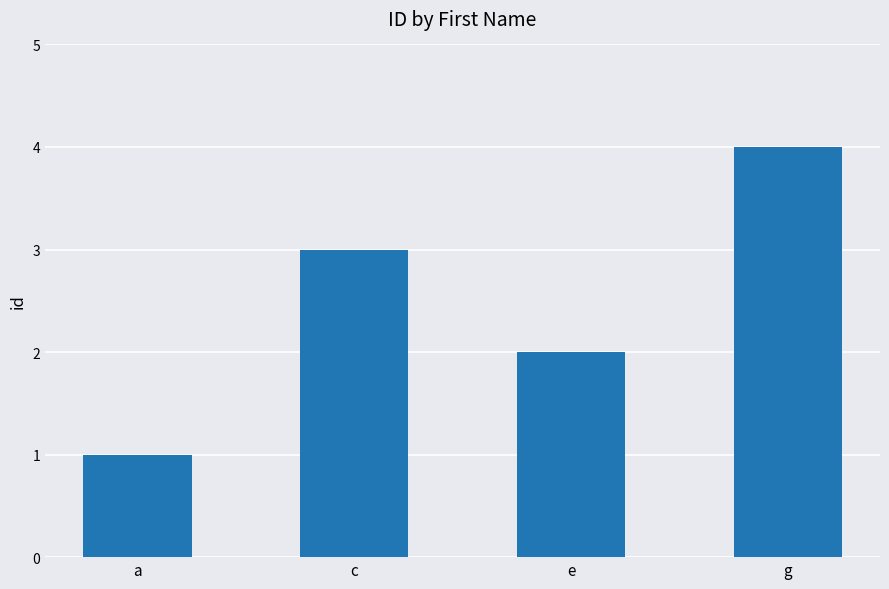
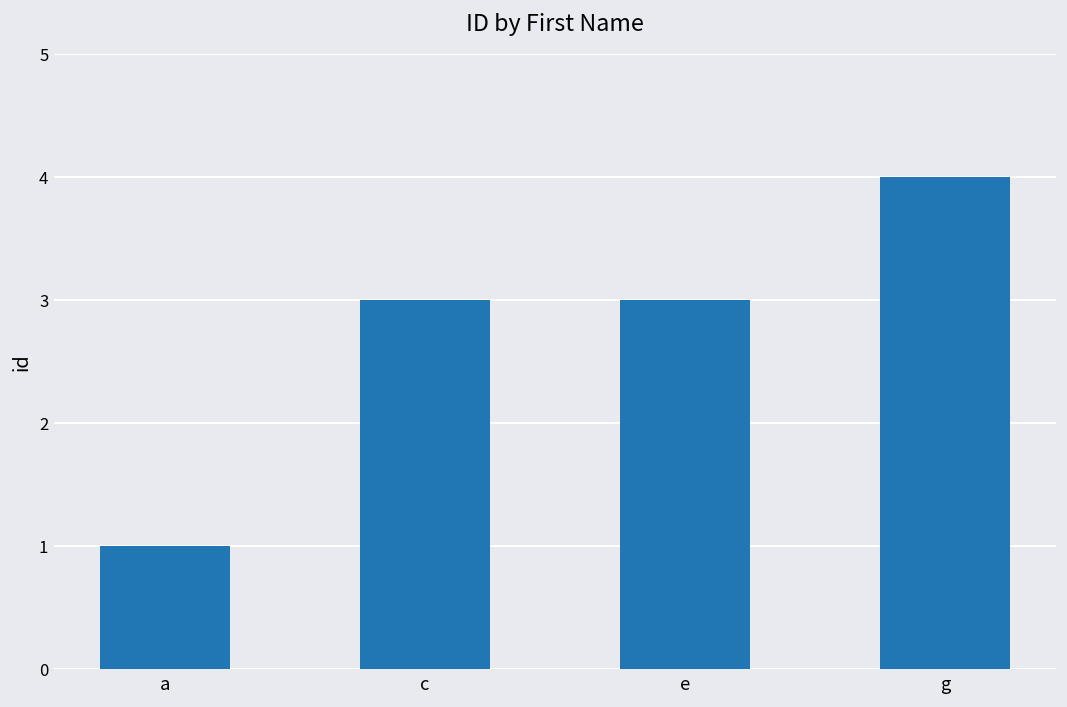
e: 2 -> 3
